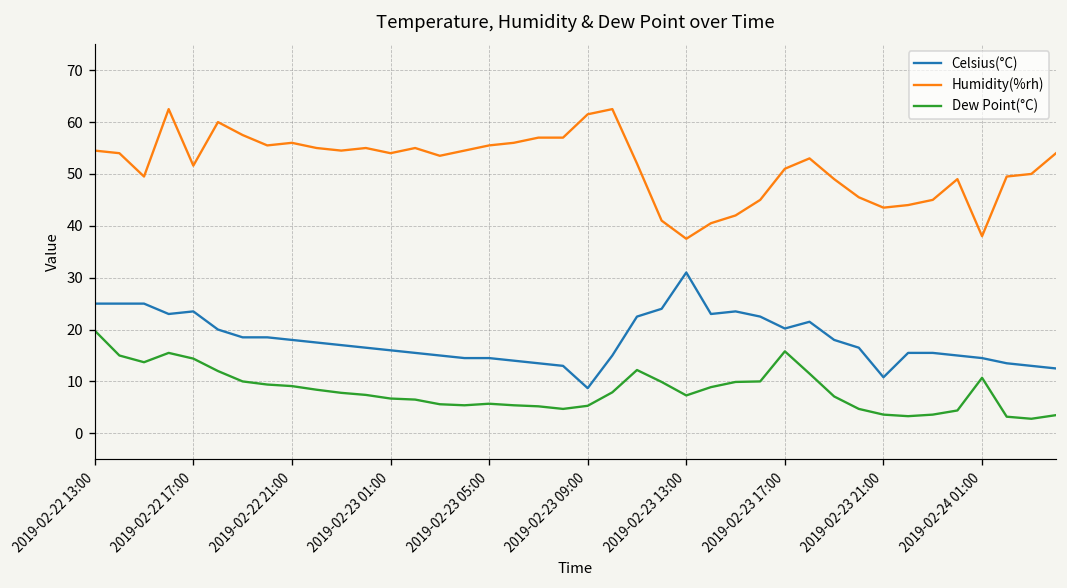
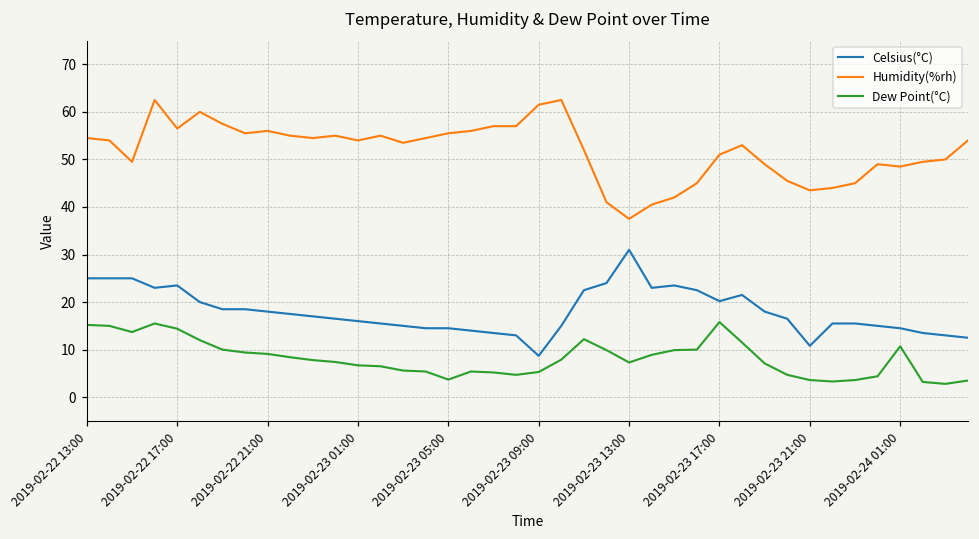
Dew Point(°C), 2019-02-22 13:00: 20 -> 15
Humidity(%rh), 2019-02-22 17:00: 52 -> 57
Dew Point(°C), 2019-02-23 05:00: 6 -> 4
Humidity(%rh), 2019-02-24 01:00: 38 -> 49
